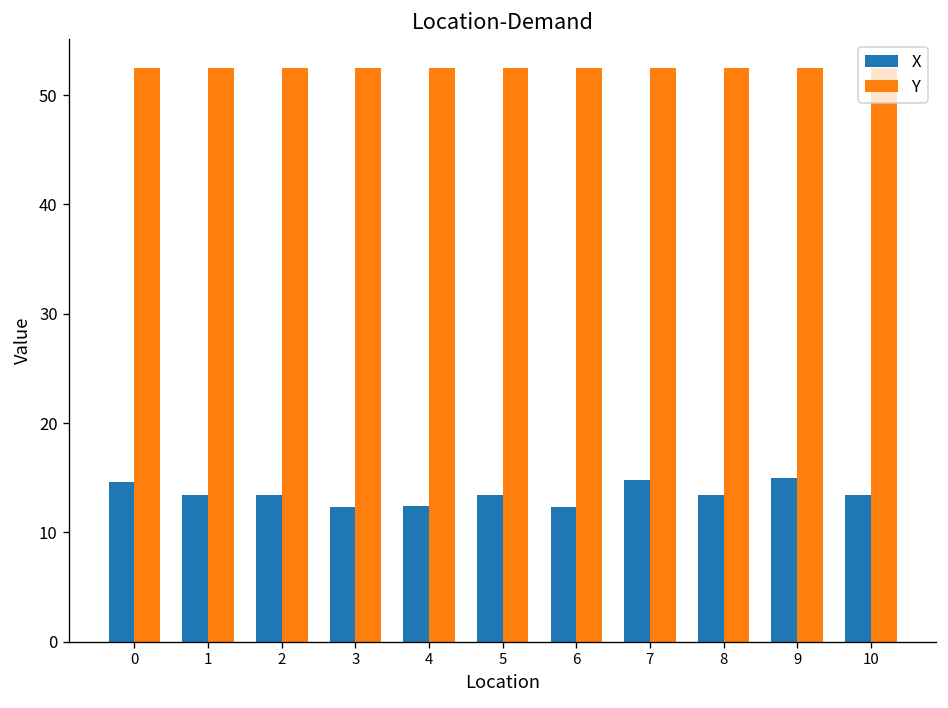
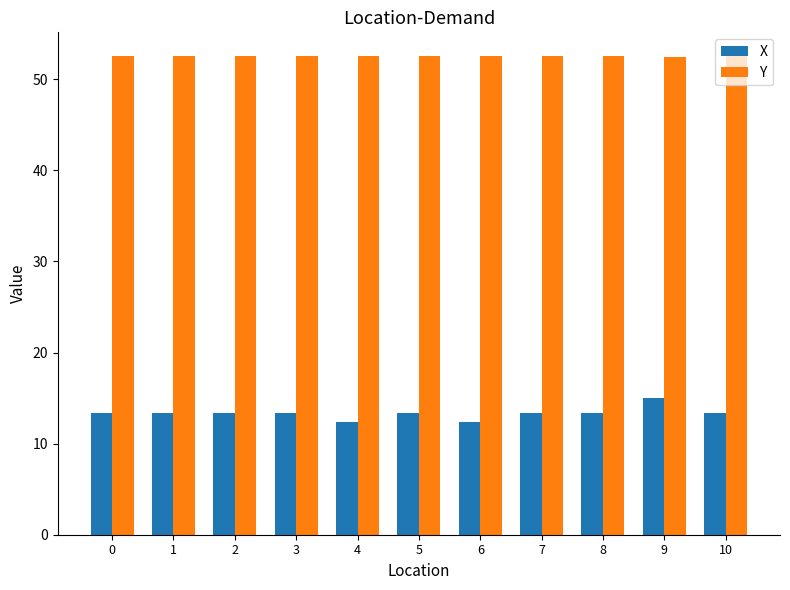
X, 0: 15 -> 13
X, 3: 12 -> 13
X, 7: 15 -> 13
